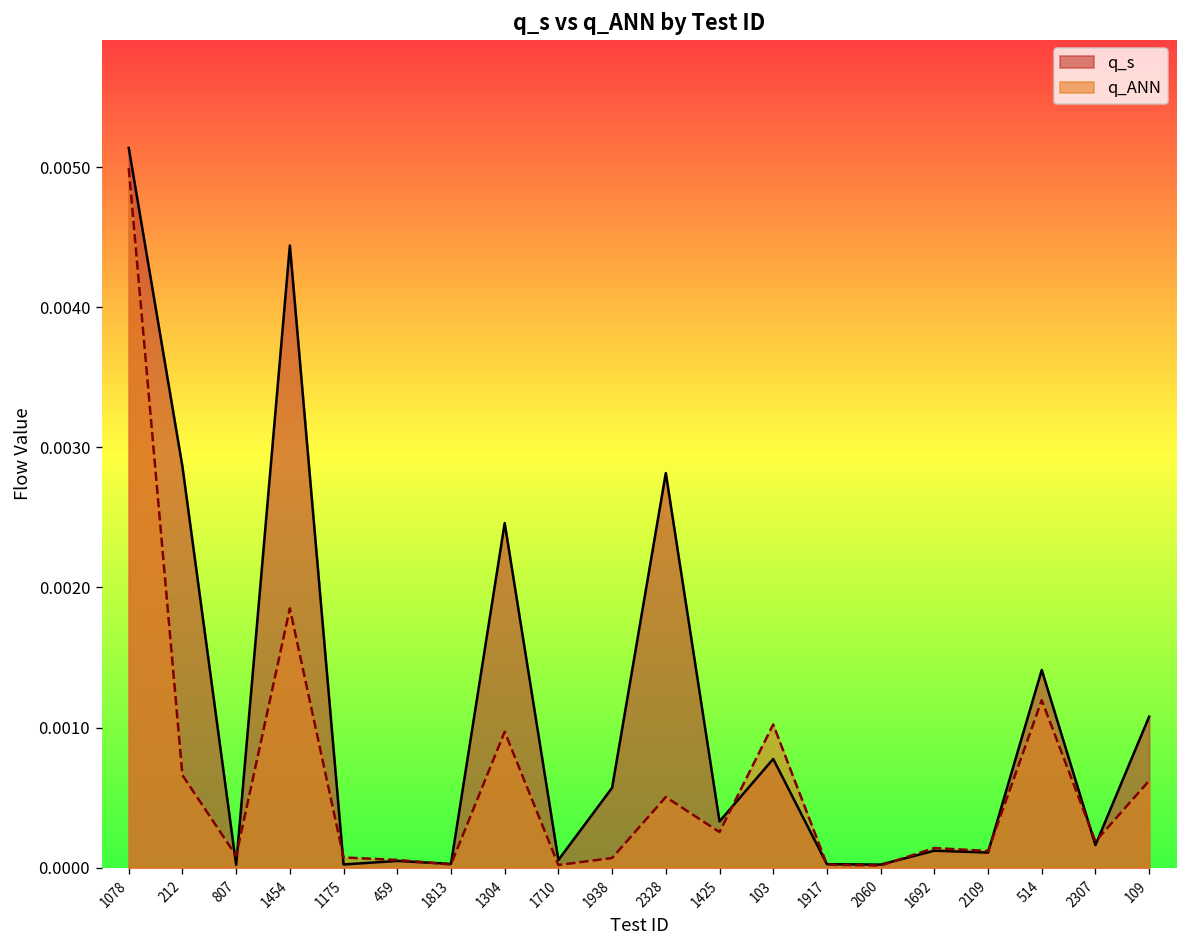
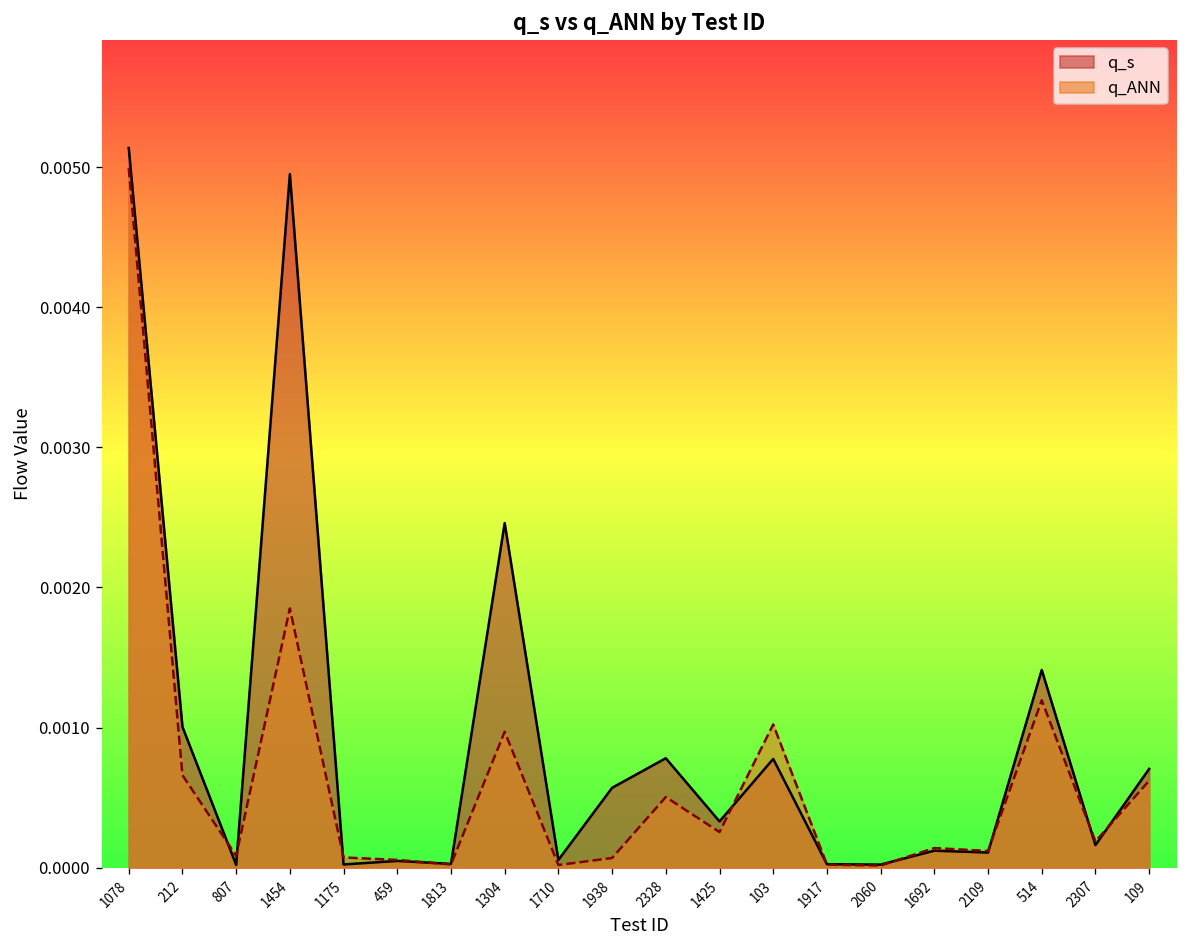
q_s, 212: 0.00286 -> 0.00101
q_s, 1454: 0.00444 -> 0.00495
q_s, 2328: 0.00282 -> 0.00078
q_s, 109: 0.00108 -> 0.00071
